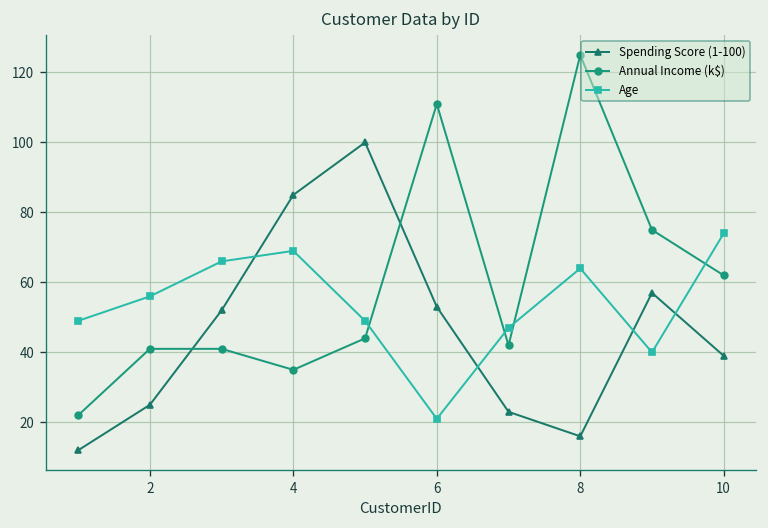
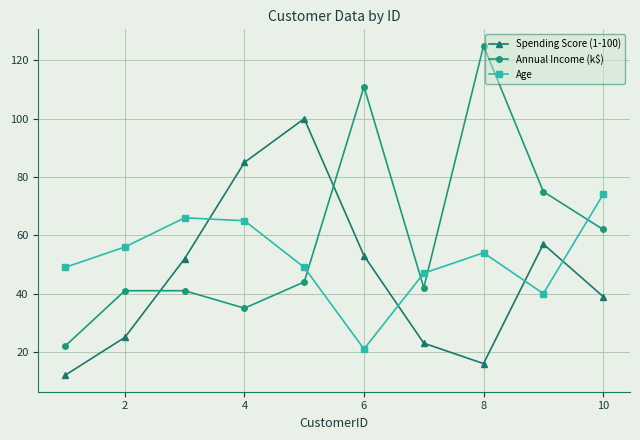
Age, 4: 69 -> 65
Age, 8: 64 -> 54
